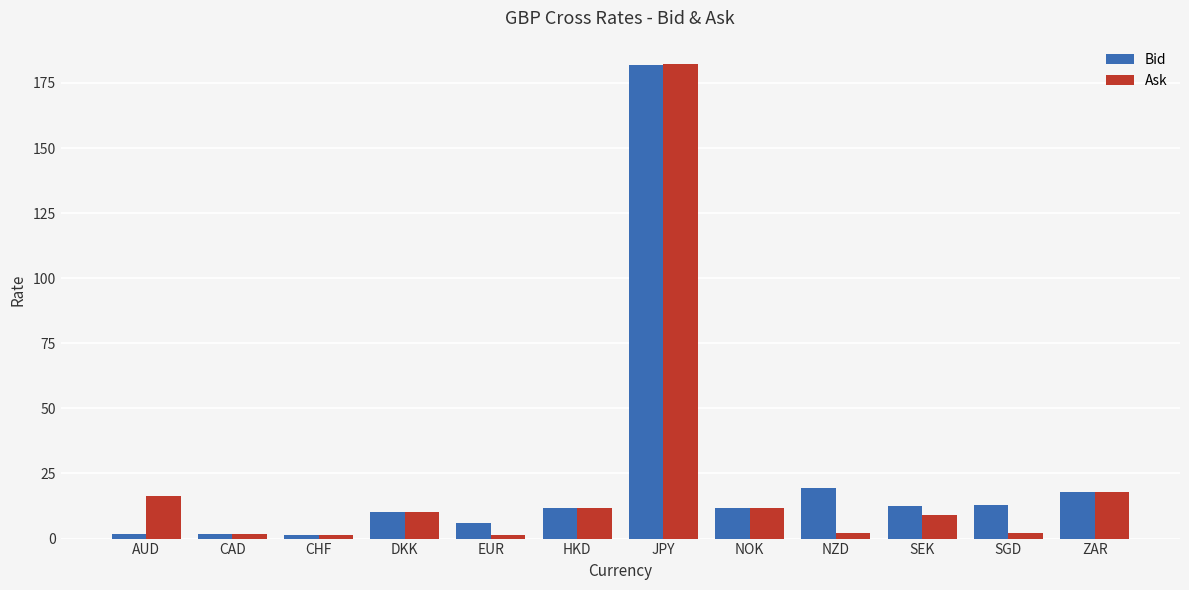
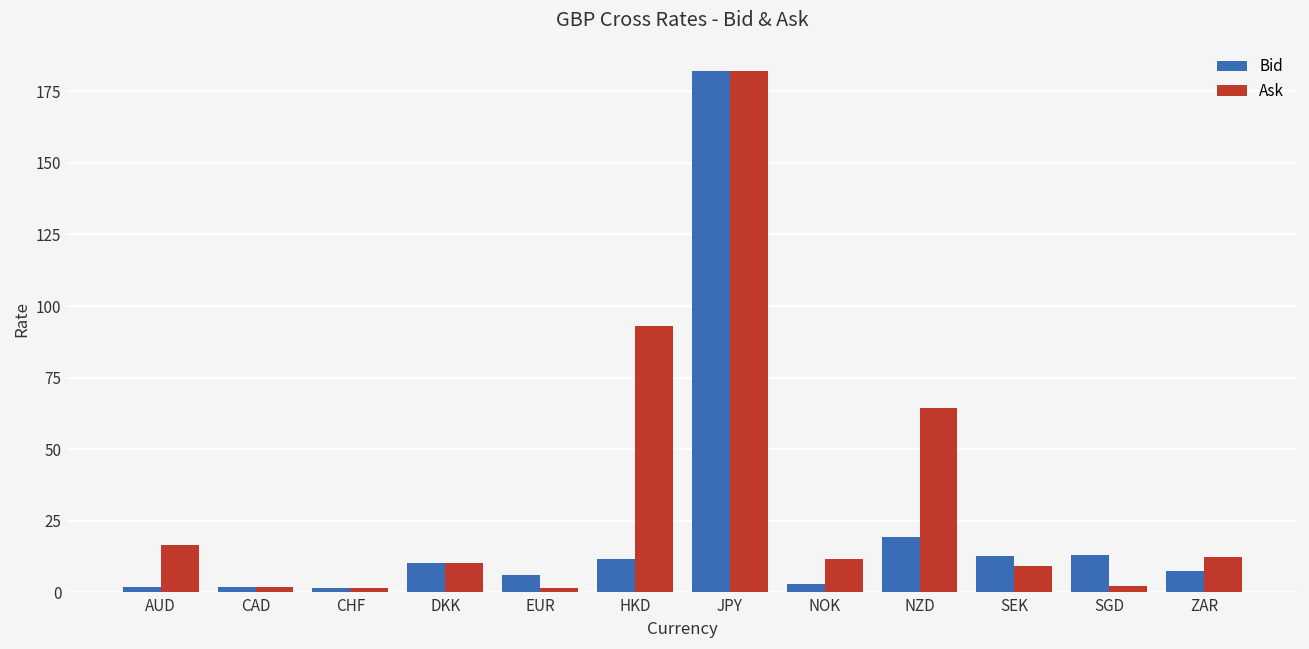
Ask, HKD: 12 -> 93
Bid, NOK: 12 -> 3
Ask, NZD: 2 -> 64
Bid, ZAR: 18 -> 7
Ask, ZAR: 18 -> 12
